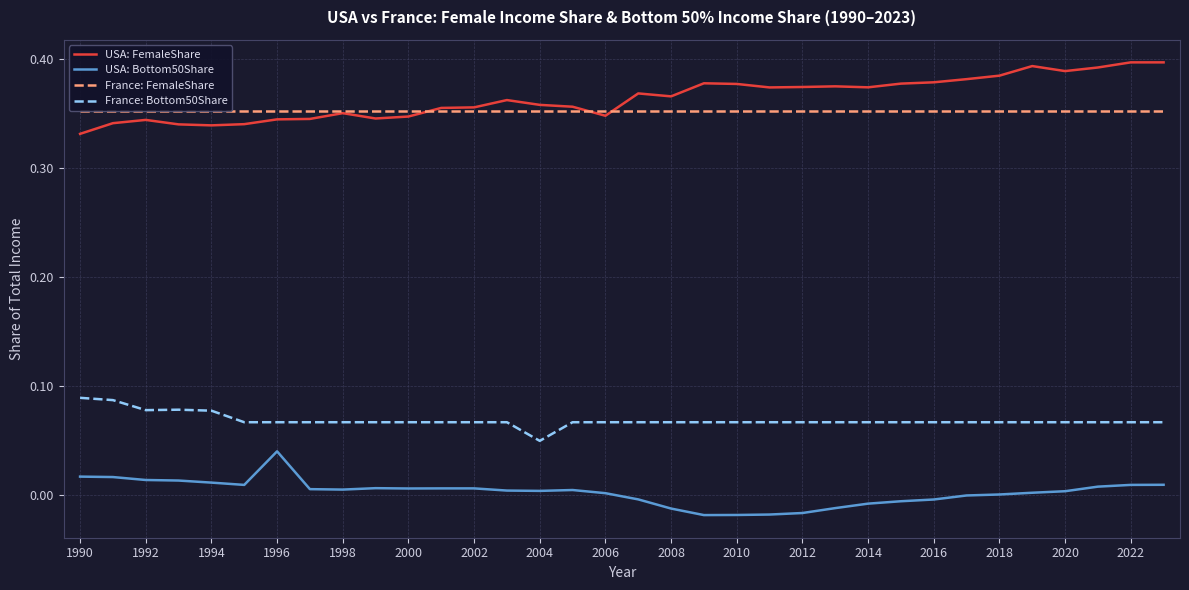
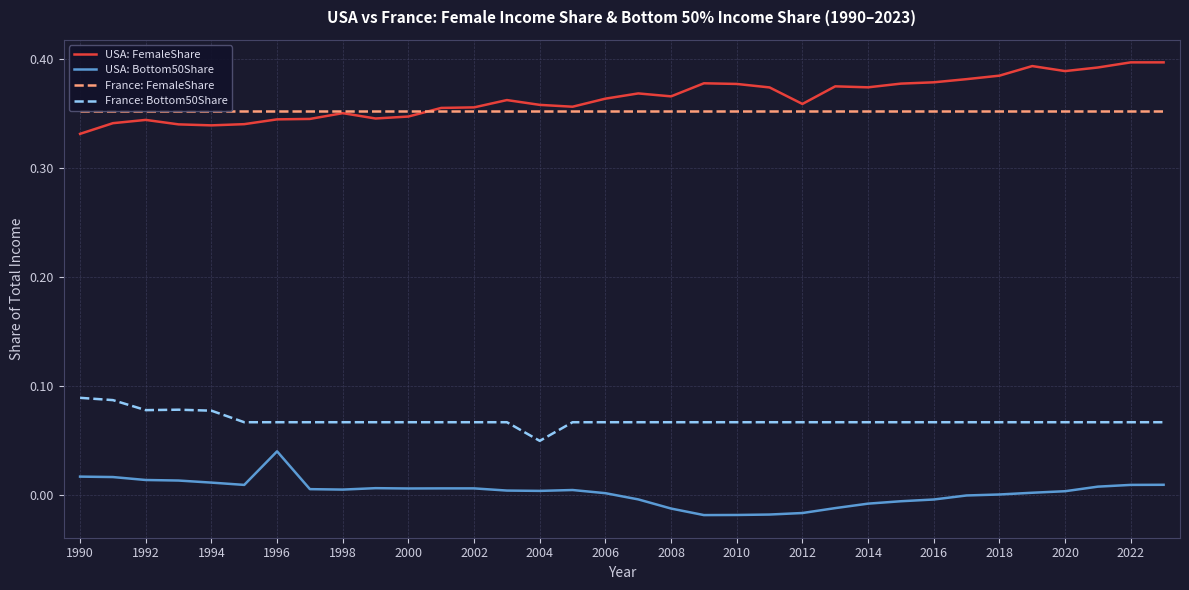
USA: FemaleShare, 2006: 0.348 -> 0.364
USA: FemaleShare, 2012: 0.375 -> 0.359
